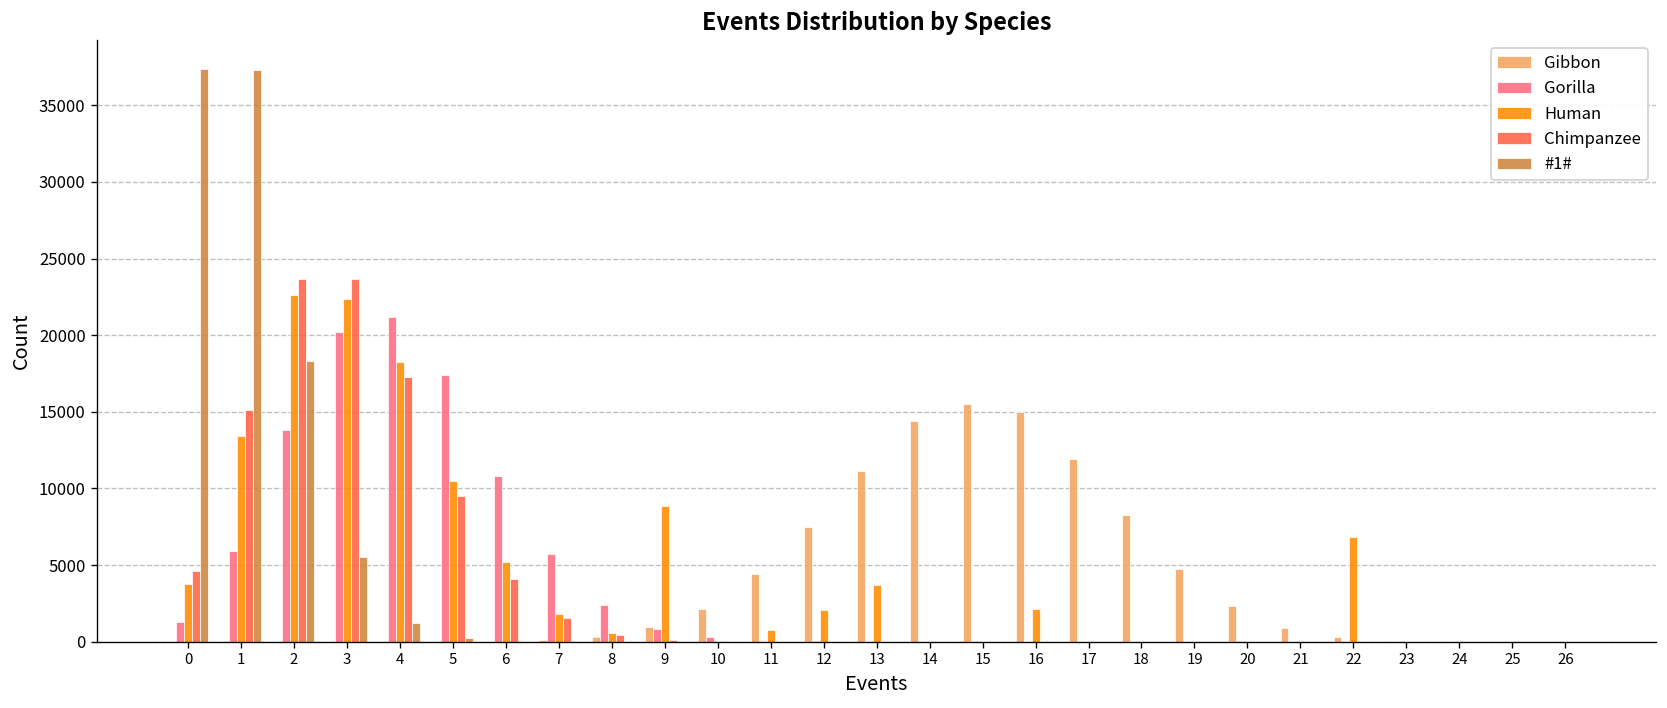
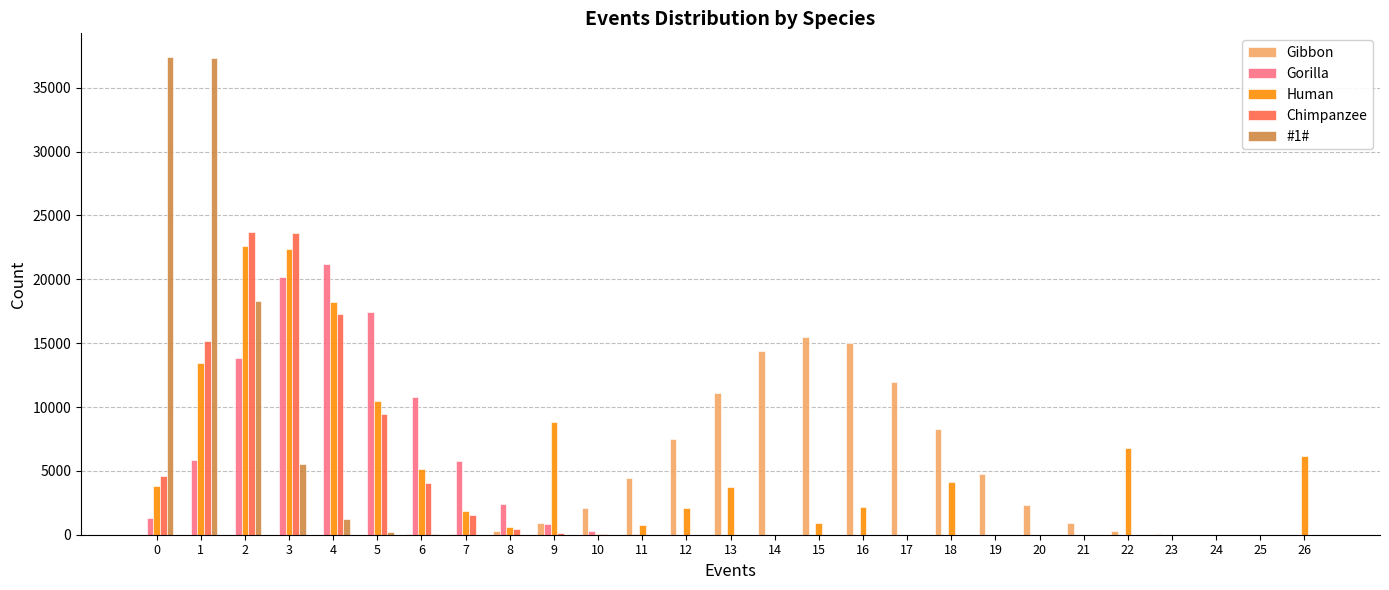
Human, 15: 0 -> 900
Human, 18: 0 -> 4100
Human, 26: 0 -> 6100
